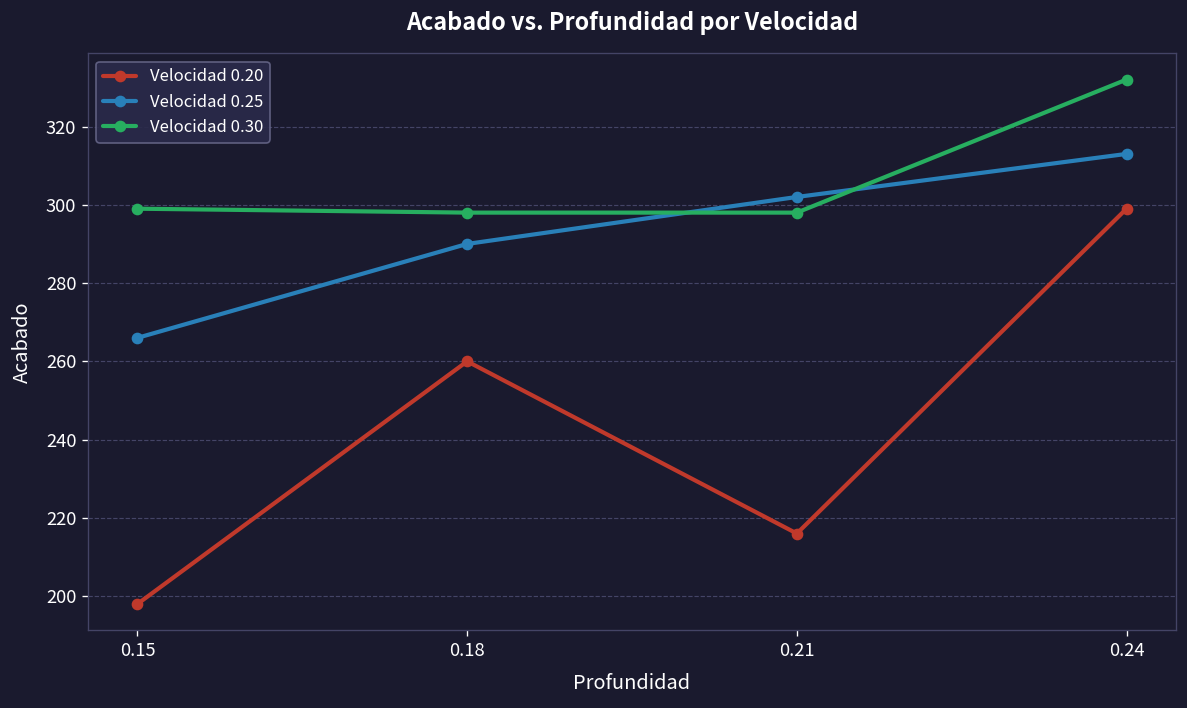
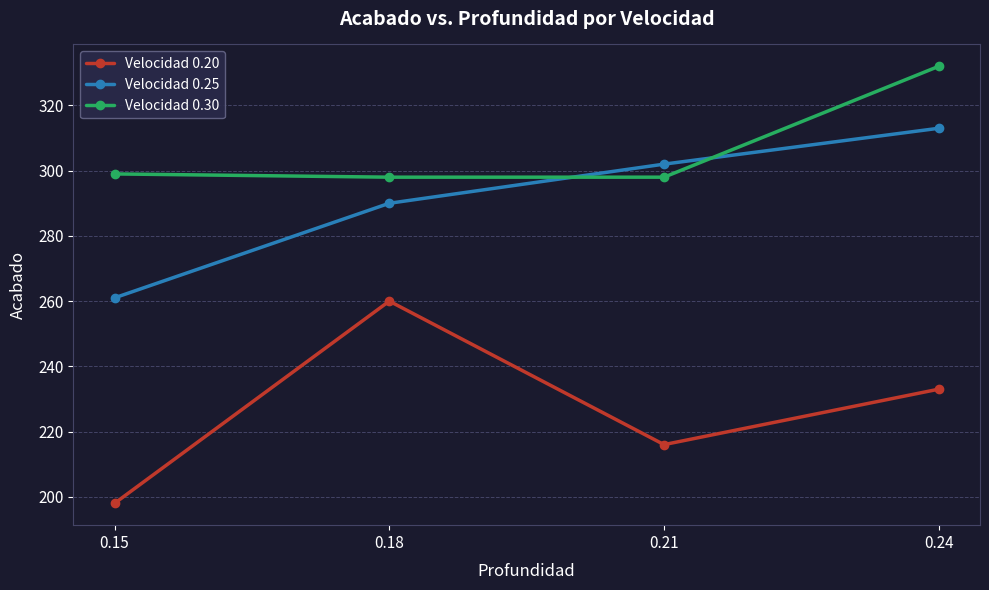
Velocidad 0.25, 0.15: 266 -> 261
Velocidad 0.20, 0.24: 299 -> 233
